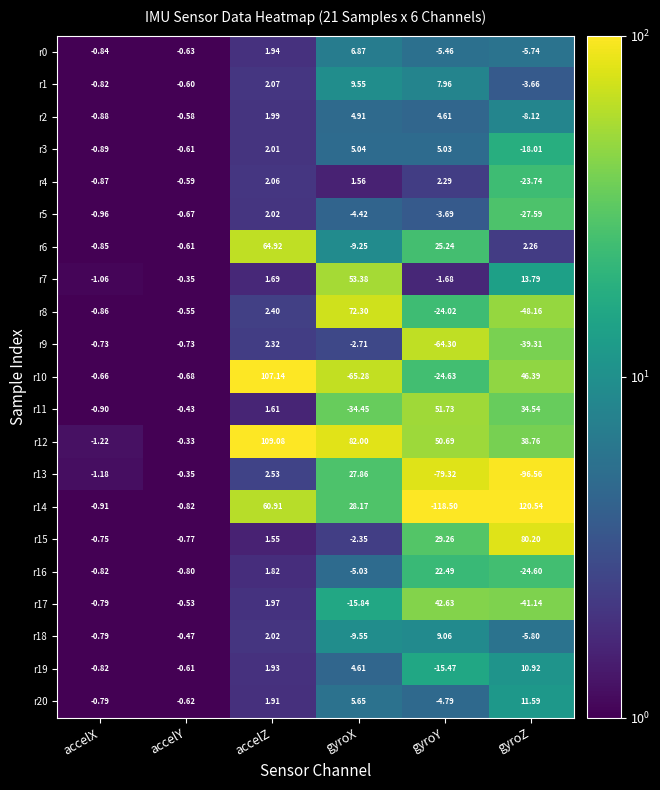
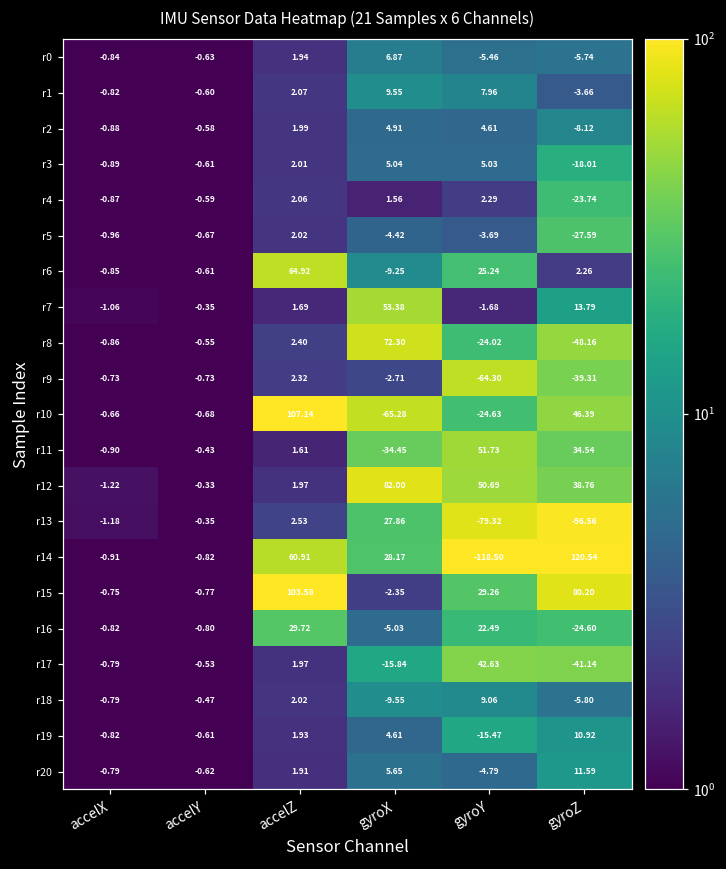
r12, accelZ: 109.08 -> 1.97
r15, accelZ: 1.55 -> 103.58
r16, accelZ: 1.82 -> 29.72
